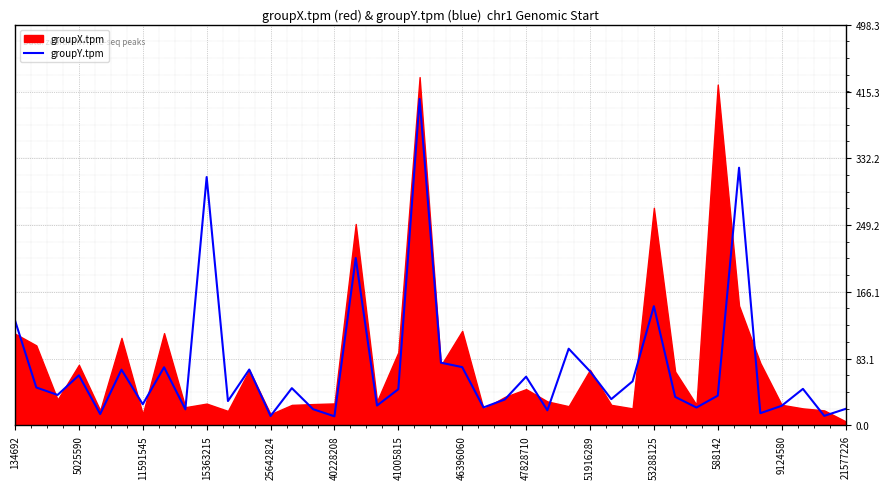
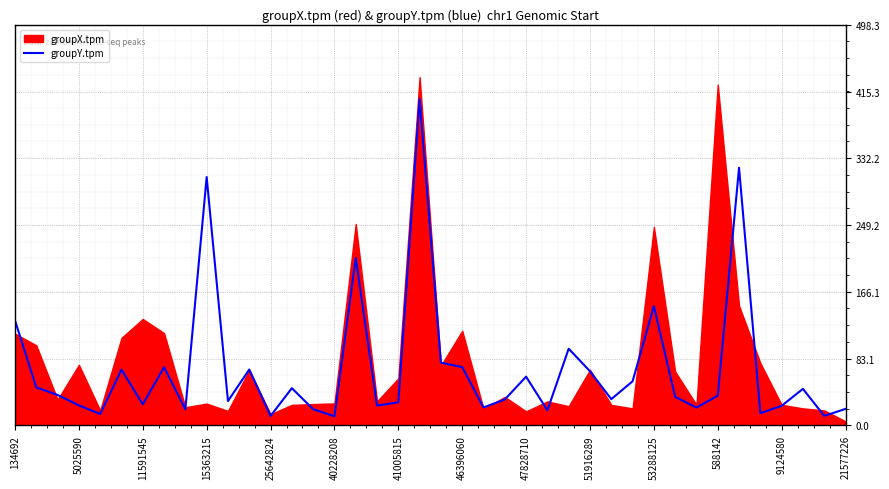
groupY.tpm, 5025590: 60 -> 20
groupX.tpm, 11591545: 10 -> 130
groupY.tpm, 41005815: 50 -> 30
groupX.tpm, 41005815: 90 -> 60
groupX.tpm, 47828710: 50 -> 20
groupX.tpm, 53288125: 270 -> 250
